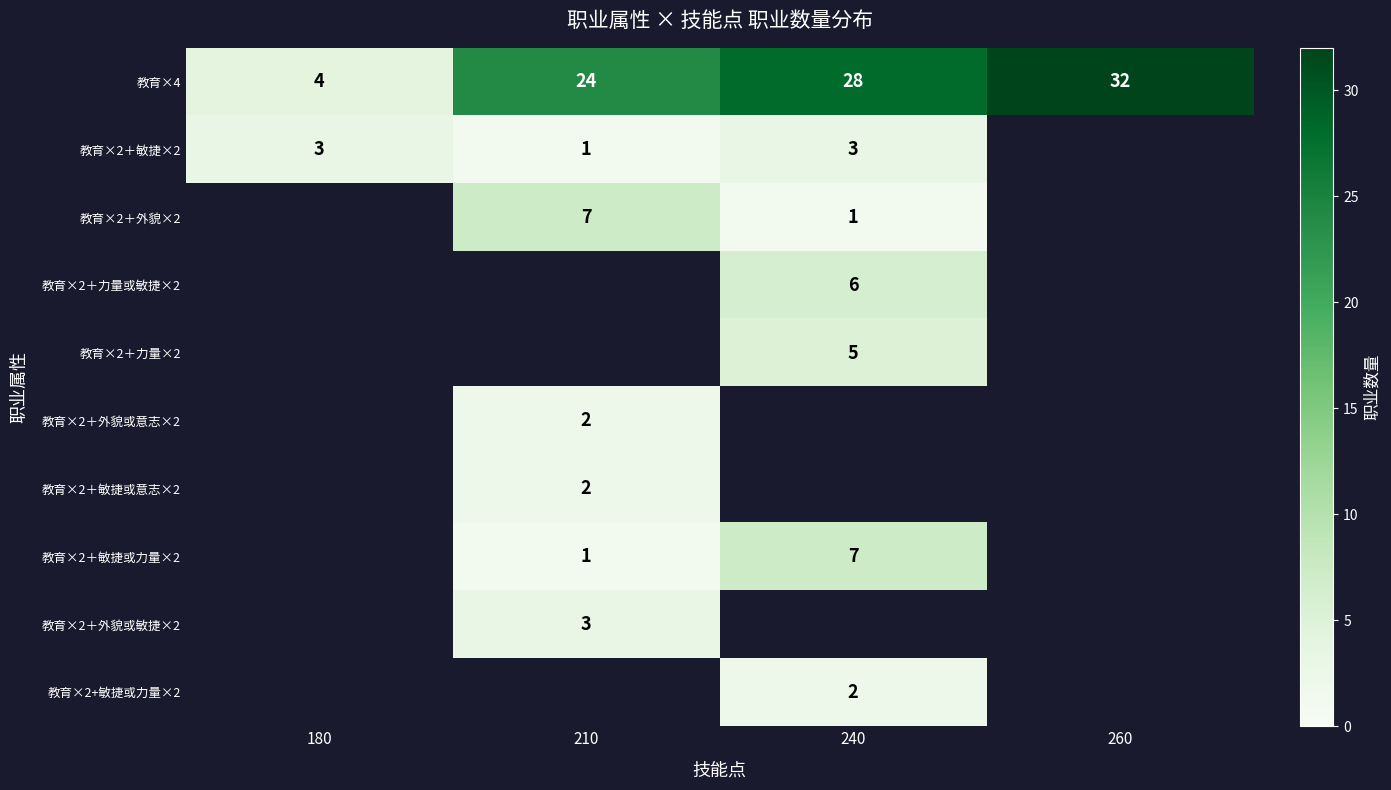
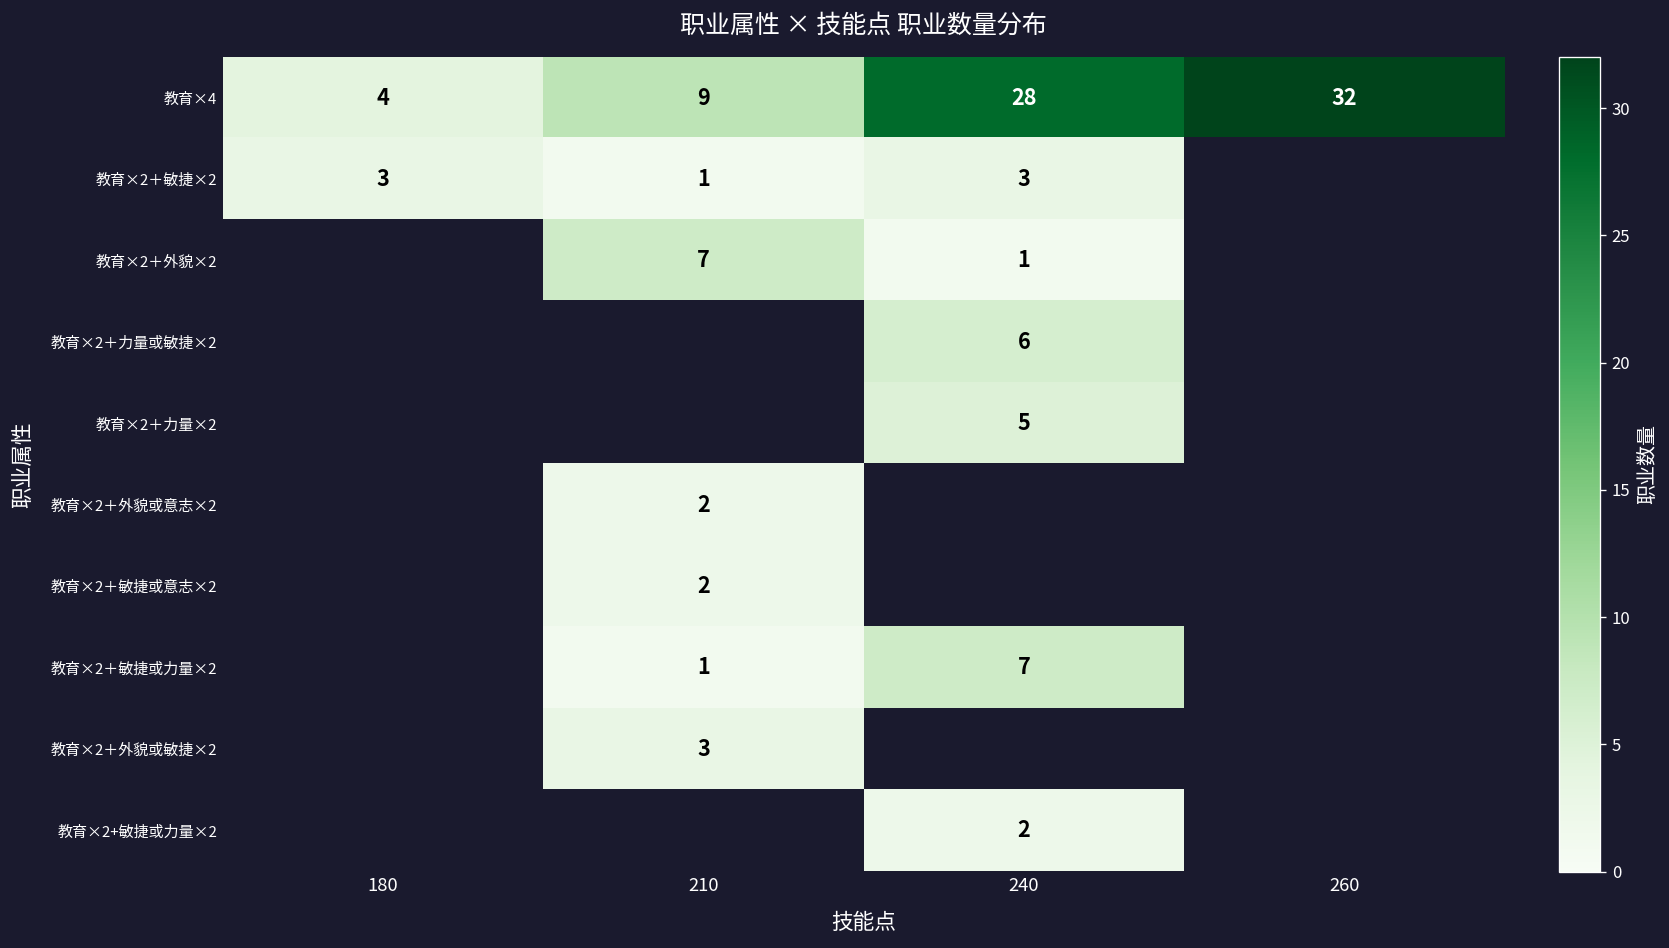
教育×4, 210: 24 -> 9
